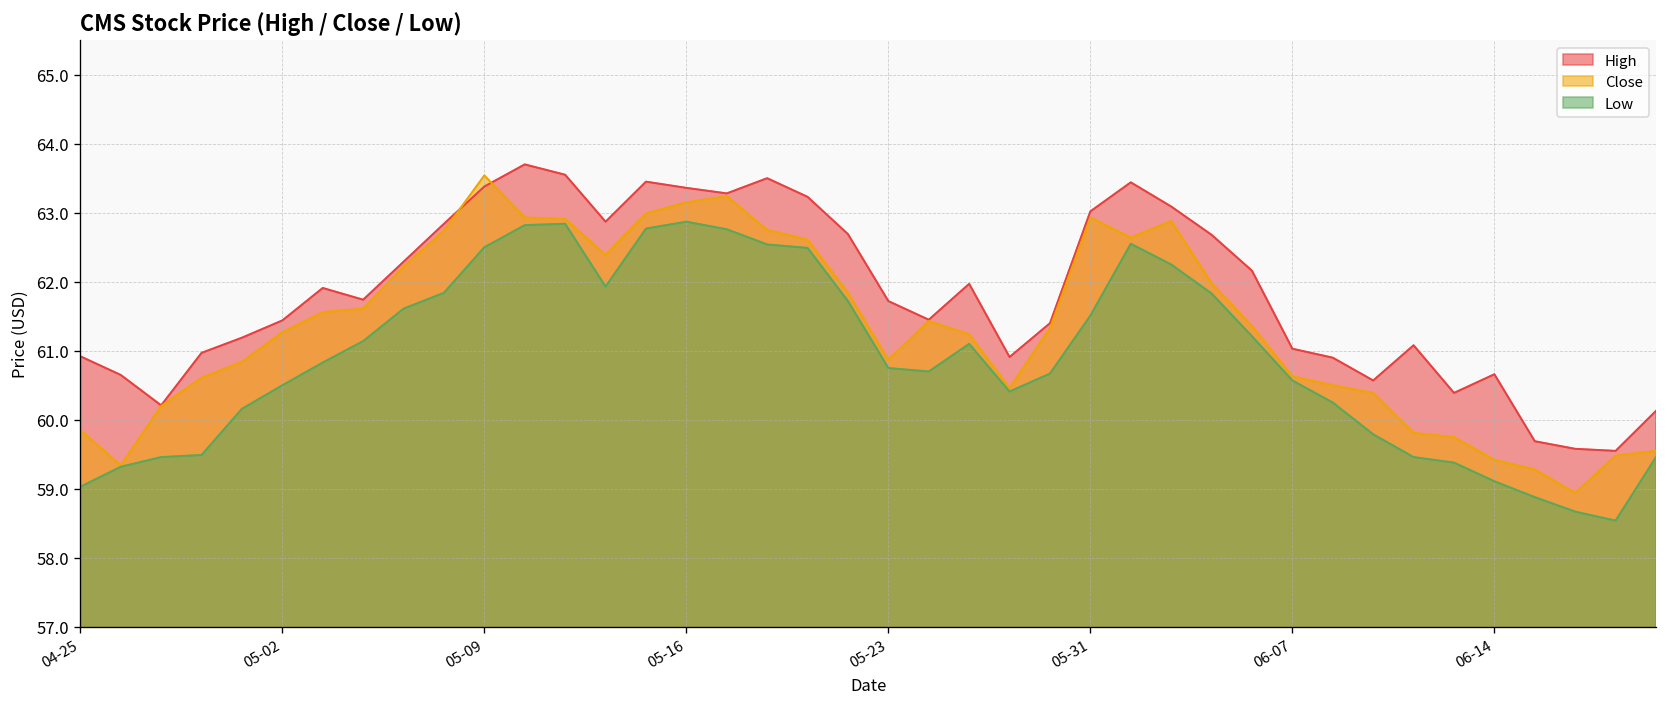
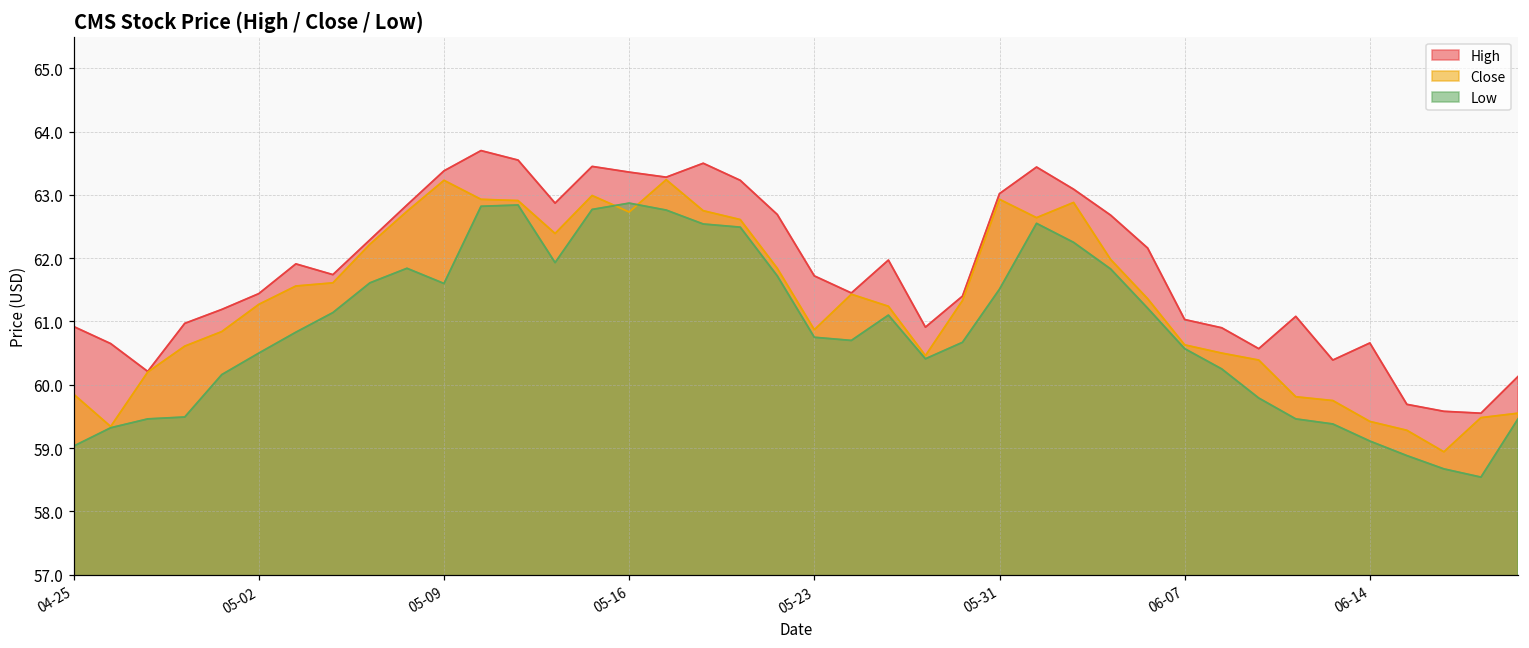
Close, 05-09: 63.5 -> 63.2
Low, 05-09: 62.5 -> 61.6
Close, 05-16: 63.2 -> 62.7
